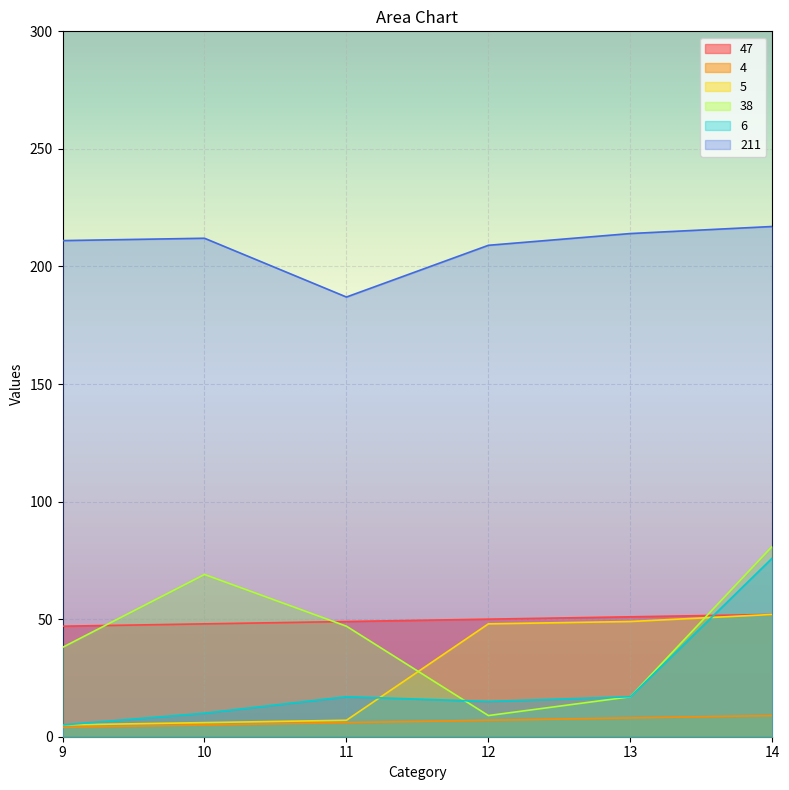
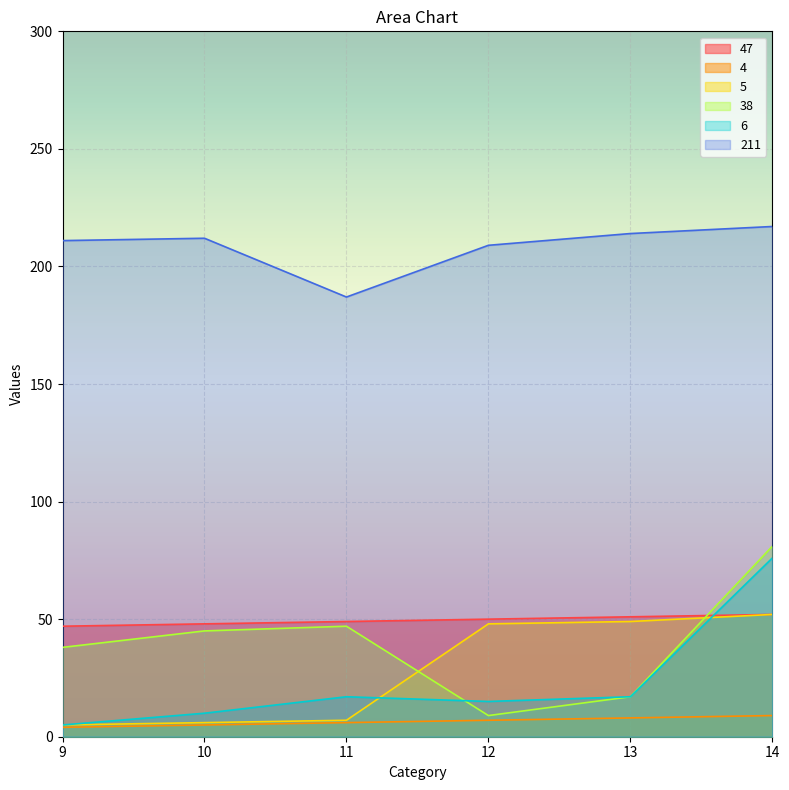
38, 10: 69 -> 45
